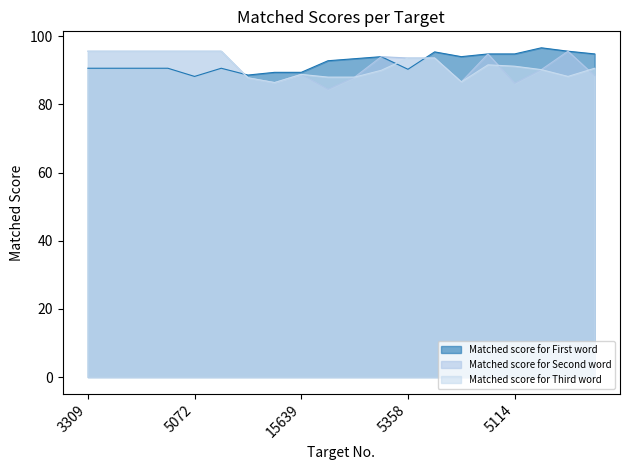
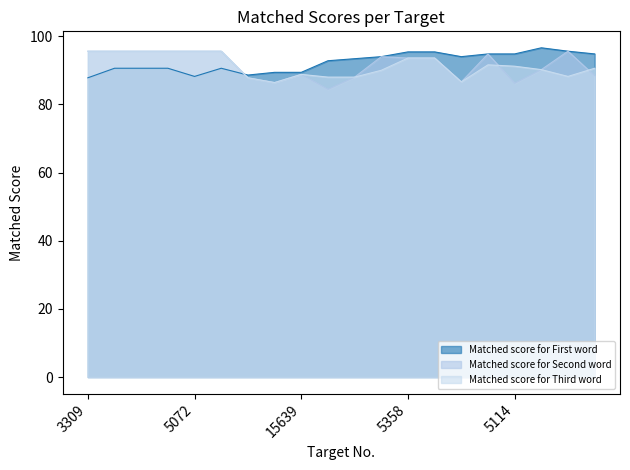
Matched score for First word, 3309: 91 -> 88
Matched score for First word, 5358: 90 -> 95
